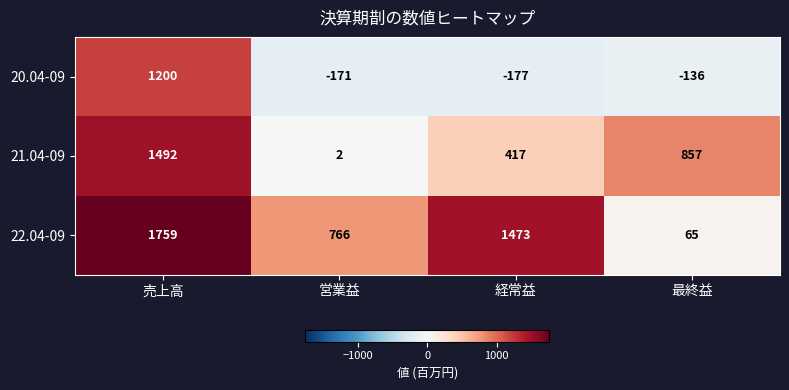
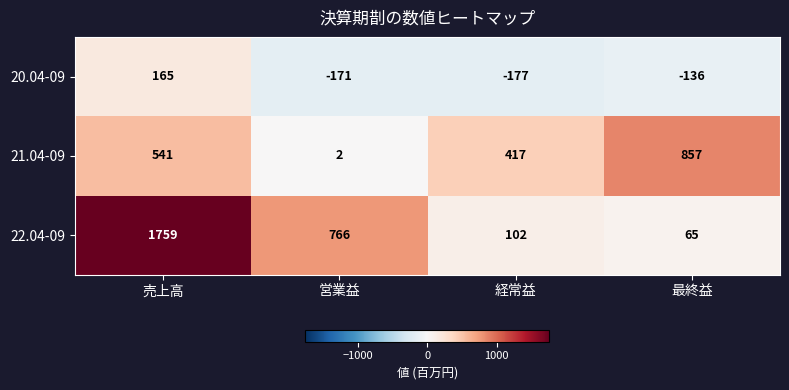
20.04-09, 売上高: 1200 -> 165
21.04-09, 売上高: 1492 -> 541
22.04-09, 経常益: 1473 -> 102
